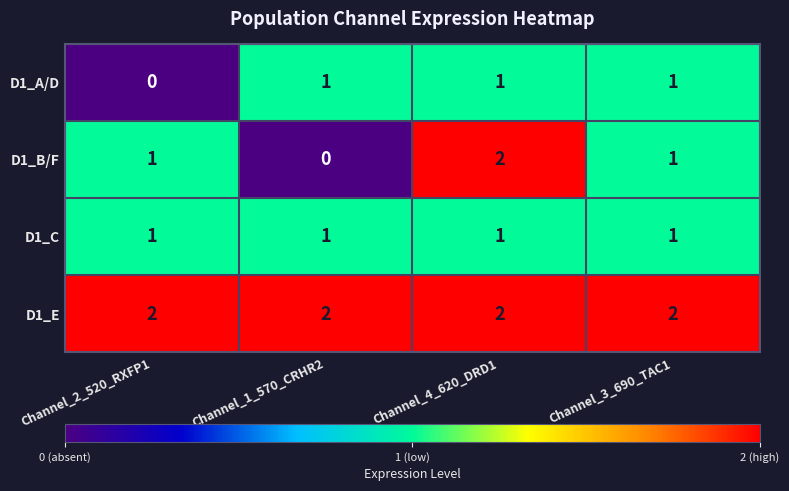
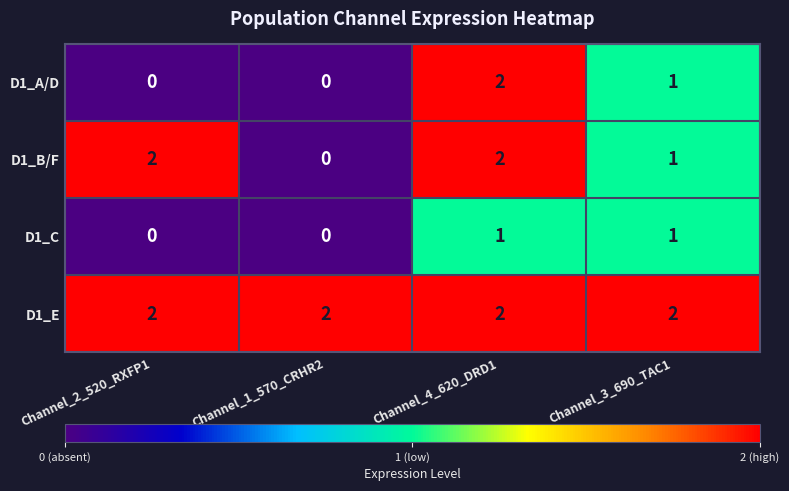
D1_A/D, Channel_1_570_CRHR2: 1 -> 0
D1_A/D, Channel_4_620_DRD1: 1 -> 2
D1_B/F, Channel_2_520_RXFP1: 1 -> 2
D1_C, Channel_2_520_RXFP1: 1 -> 0
D1_C, Channel_1_570_CRHR2: 1 -> 0
